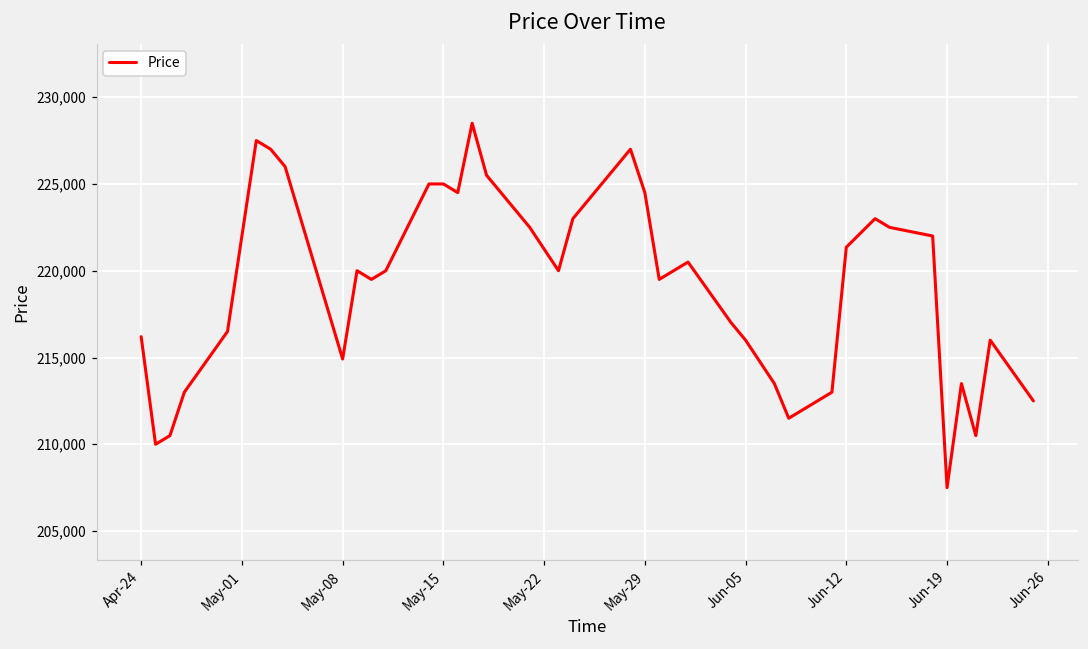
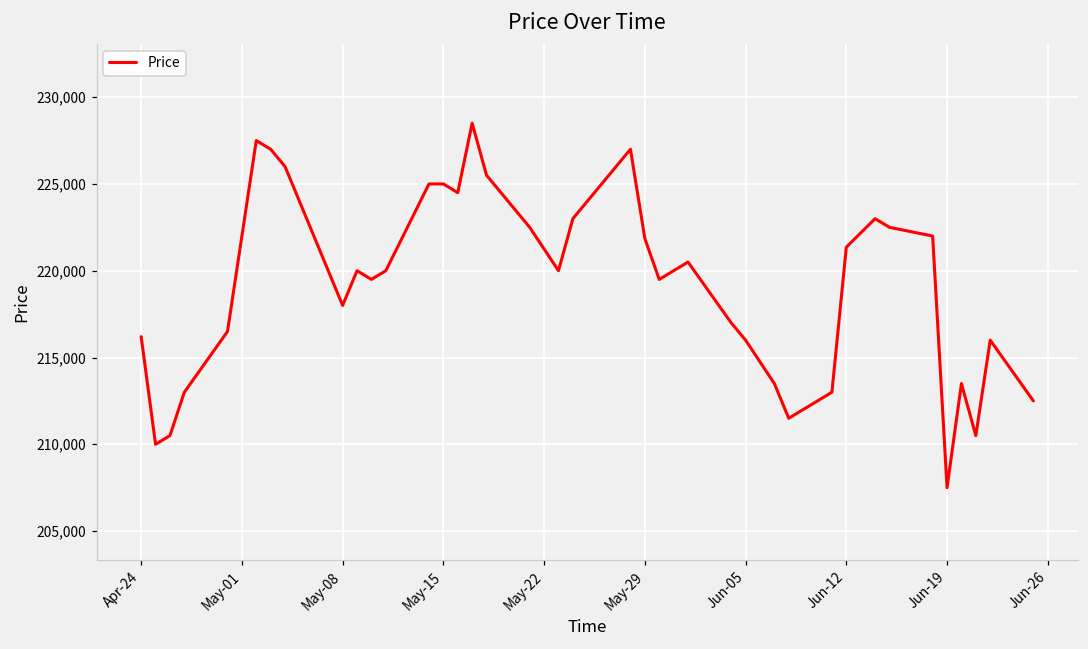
May-08: 214,900 -> 218,000
May-29: 224,500 -> 221,900
